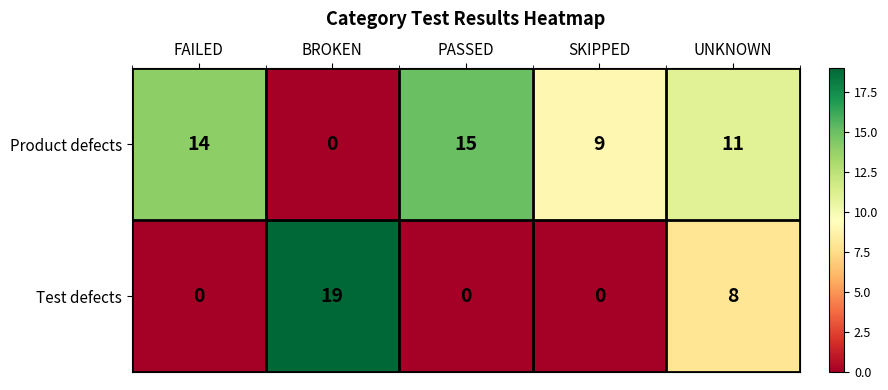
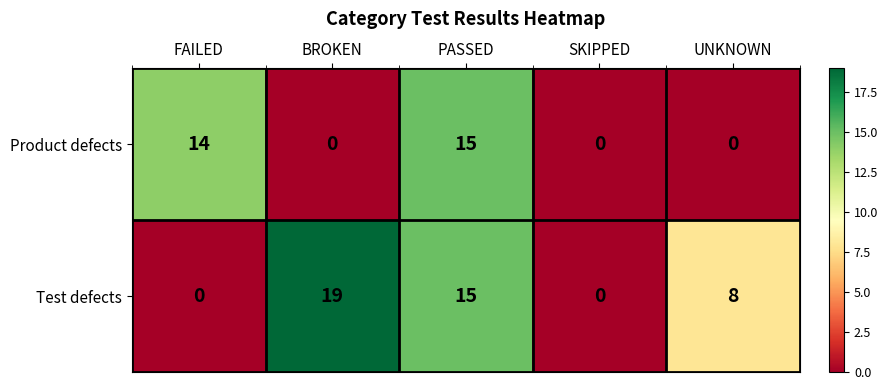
Product defects, SKIPPED: 9 -> 0
Product defects, UNKNOWN: 11 -> 0
Test defects, PASSED: 0 -> 15
